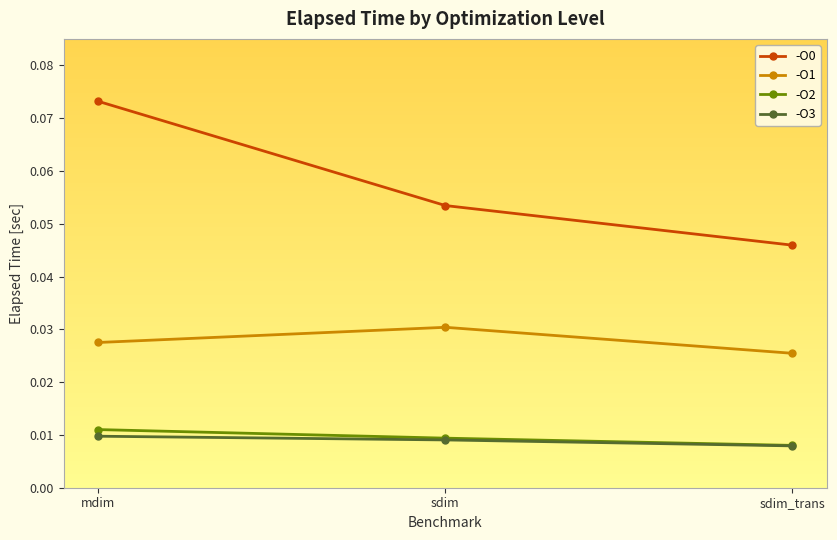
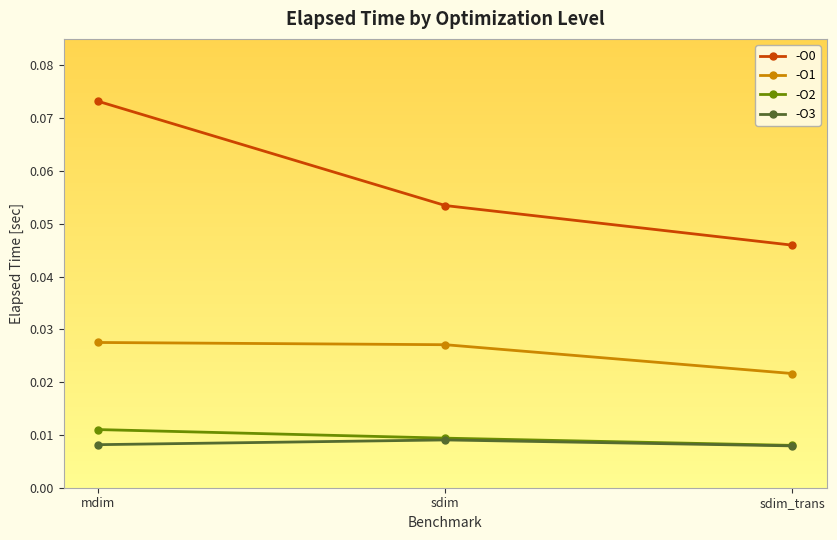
-O3, mdim: 0.010 -> 0.008
-O1, sdim: 0.030 -> 0.027
-O1, sdim_trans: 0.025 -> 0.022
